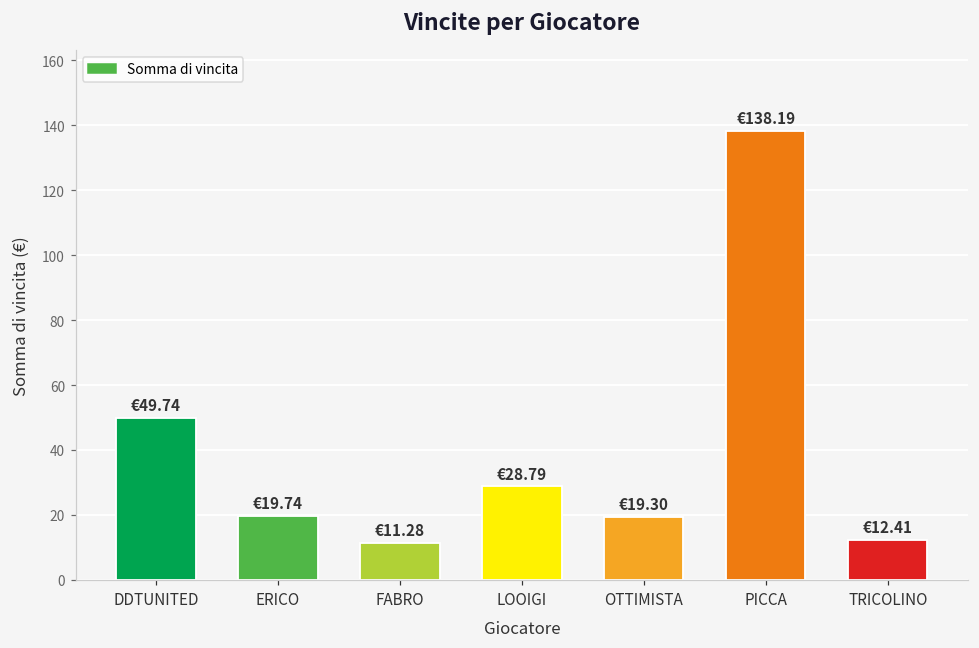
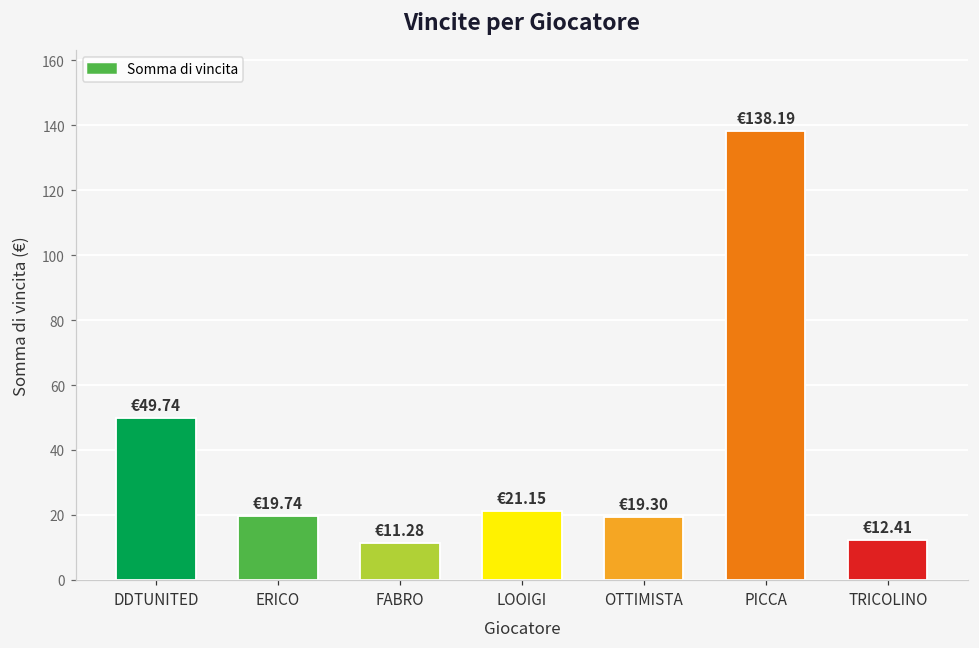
LOOIGI: €28.79 -> €21.15
